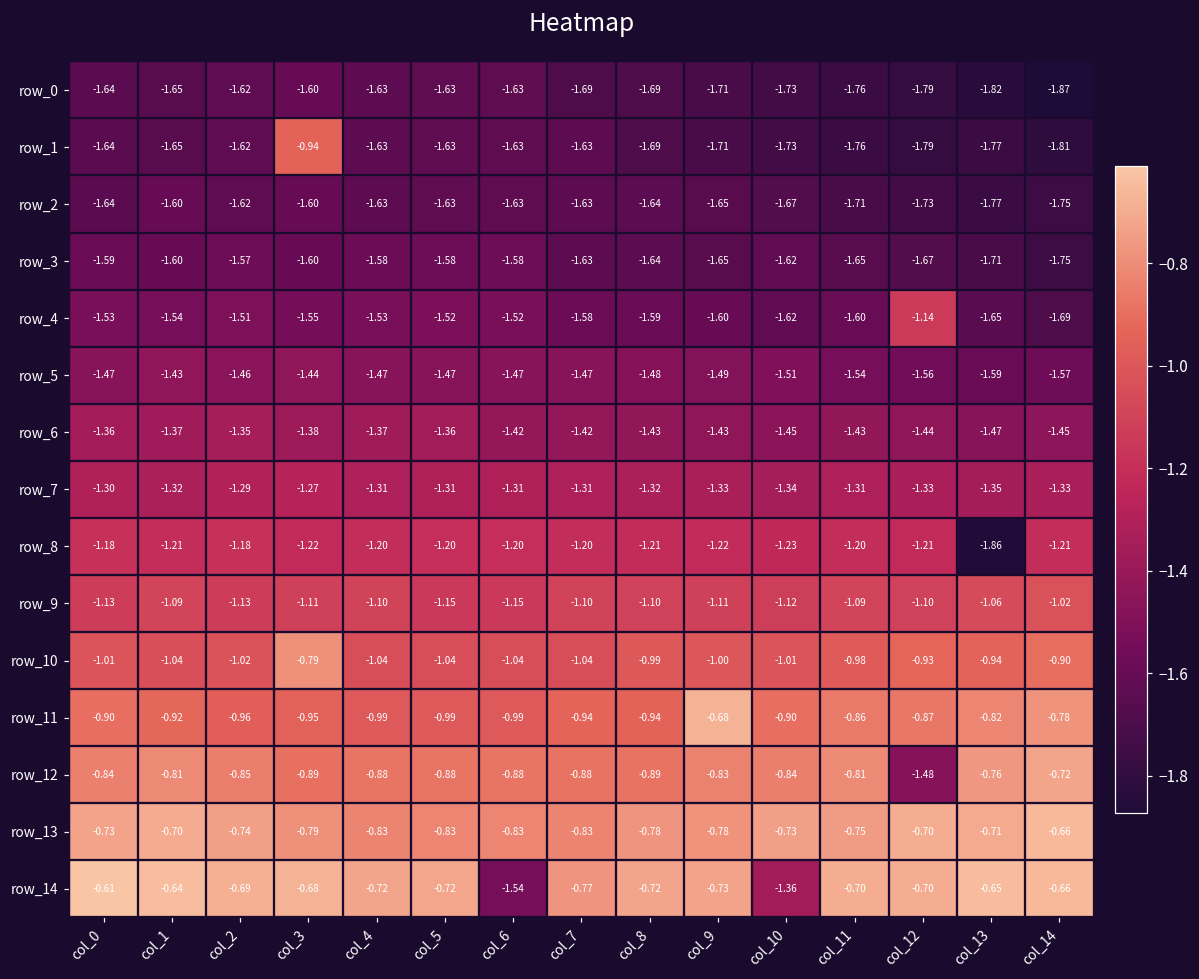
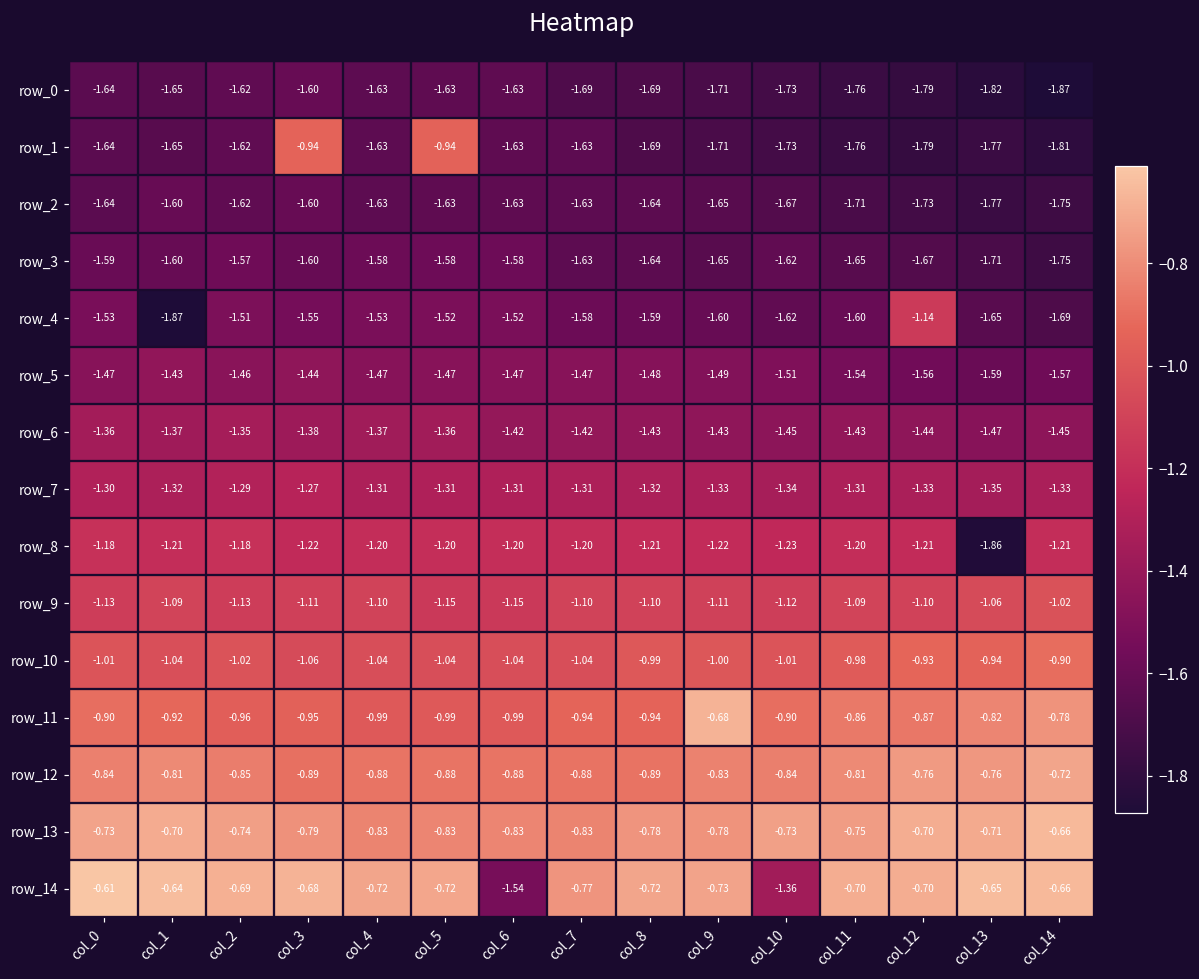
row_1, col_5: -1.63 -> -0.94
row_4, col_1: -1.54 -> -1.87
row_10, col_3: -0.79 -> -1.06
row_12, col_12: -1.48 -> -0.76
